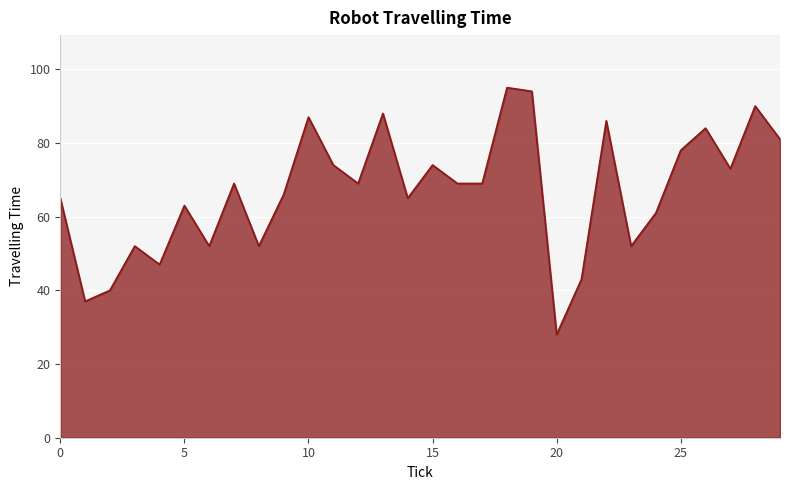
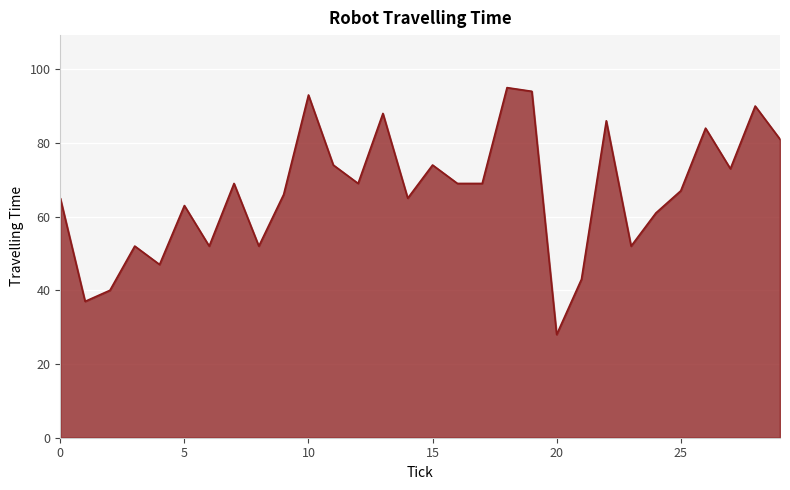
10: 87 -> 93
25: 78 -> 67
